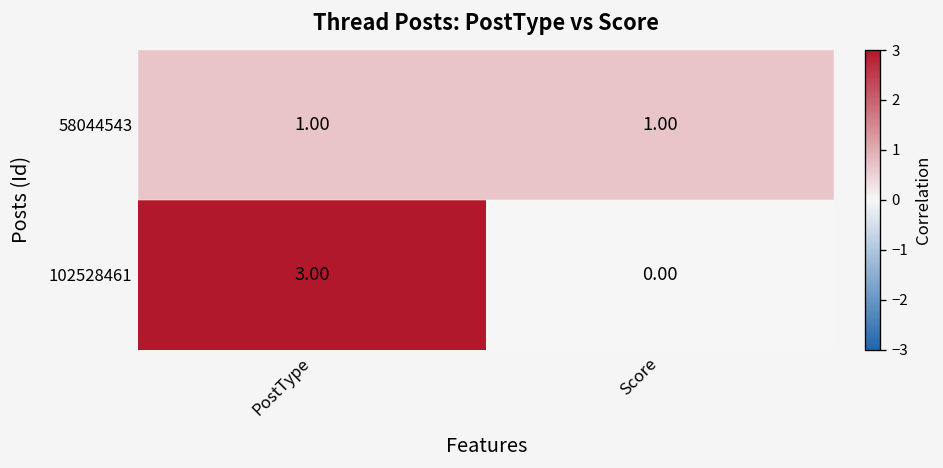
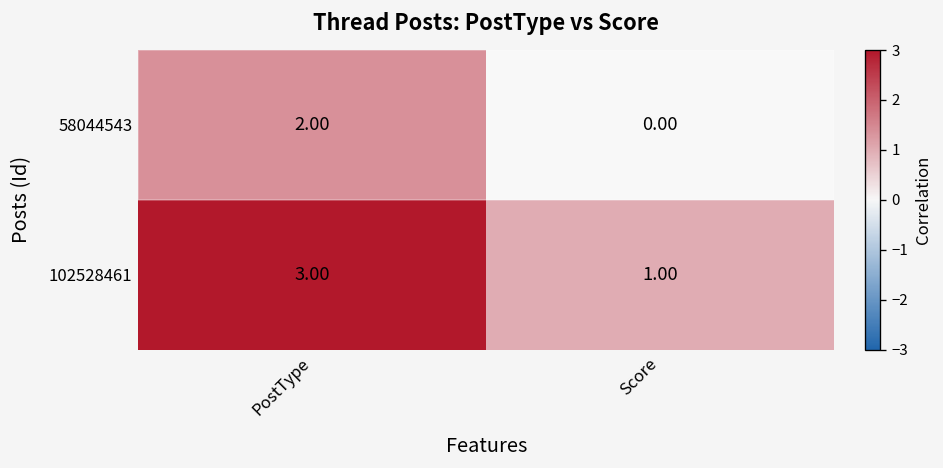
58044543, PostType: 1.00 -> 2.00
58044543, Score: 1.00 -> 0.00
102528461, Score: 0.00 -> 1.00
